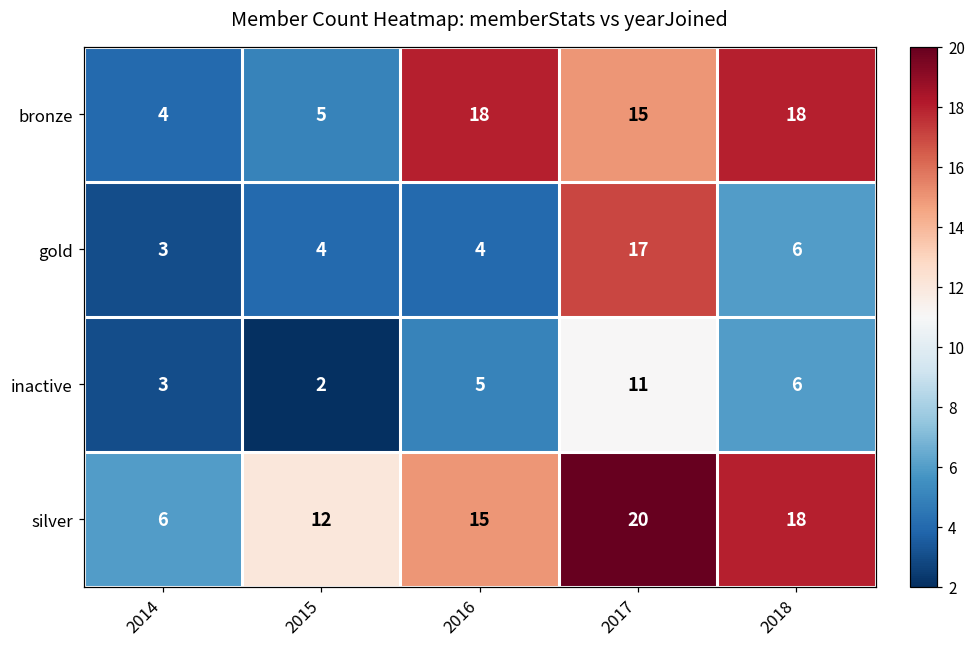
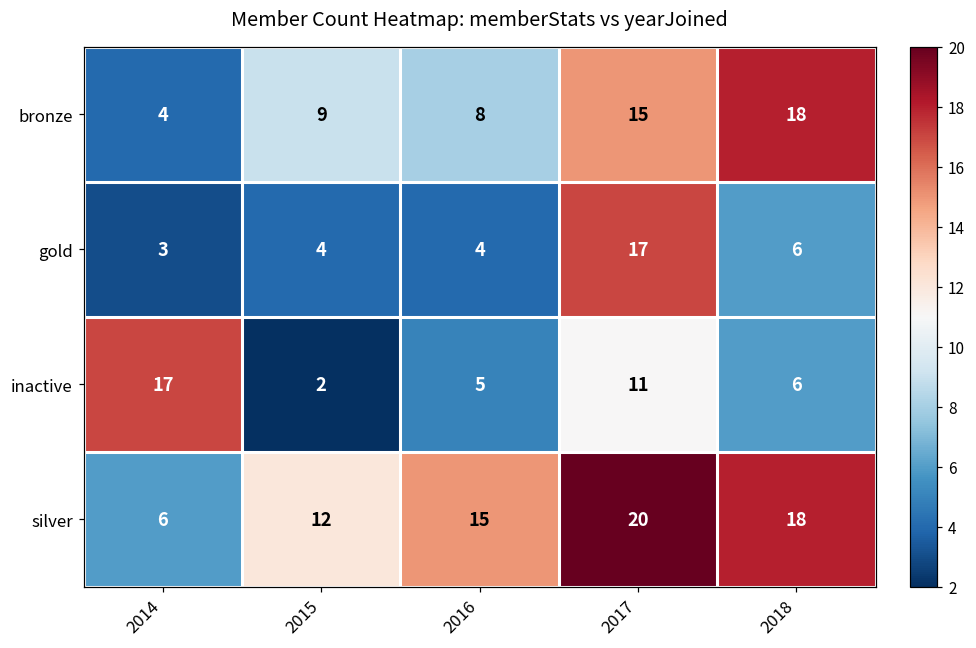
bronze, 2015: 5 -> 9
bronze, 2016: 18 -> 8
inactive, 2014: 3 -> 17
